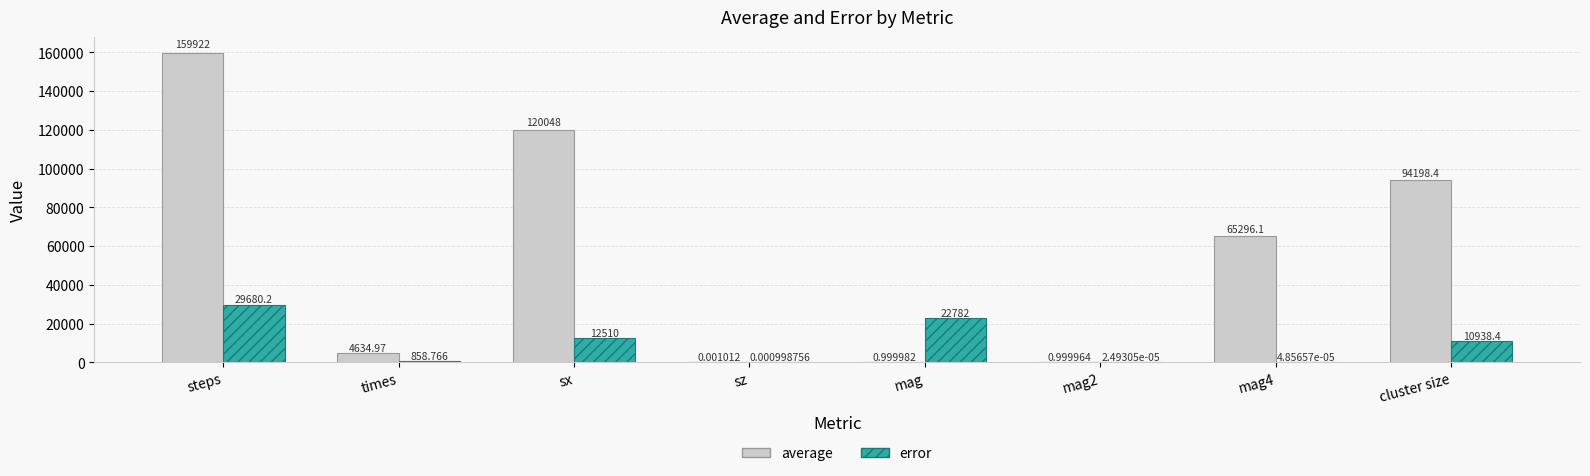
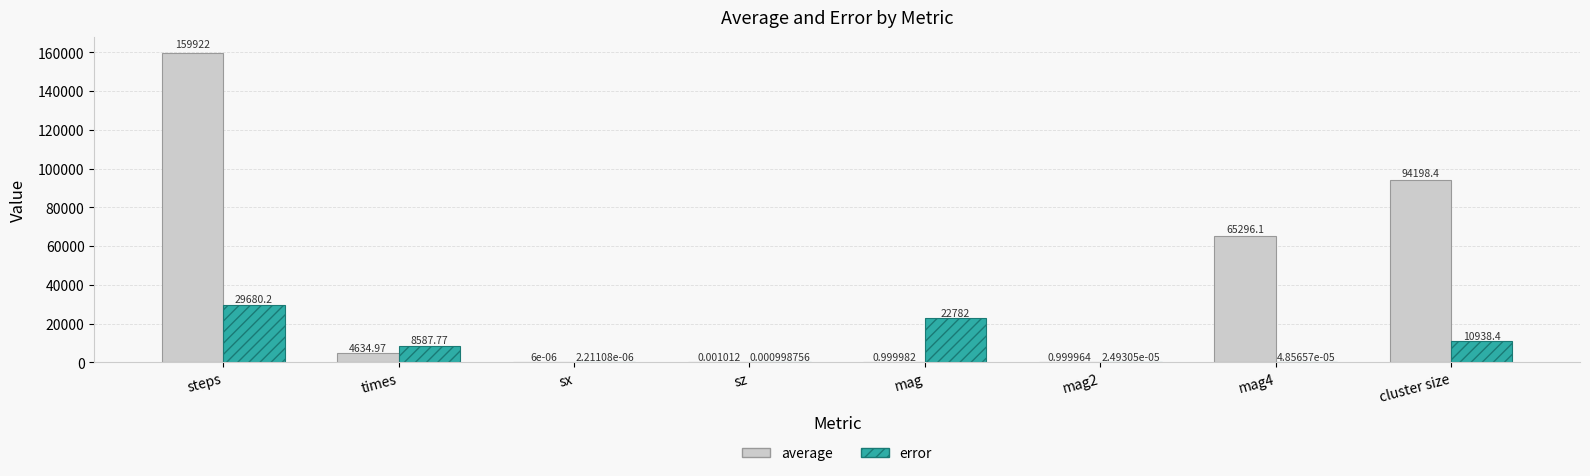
error, times: 858.766 -> 8587.77
average, sx: 120048 -> 6e-06
error, sx: 12510 -> 2.21108e-06
